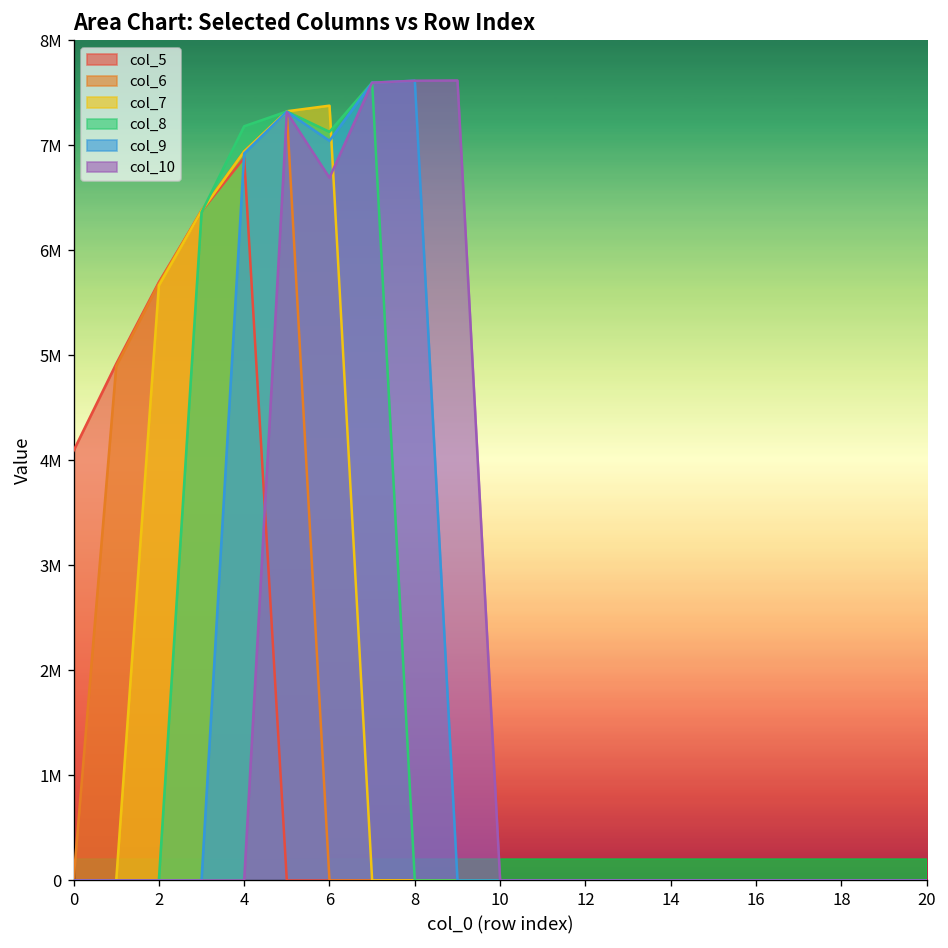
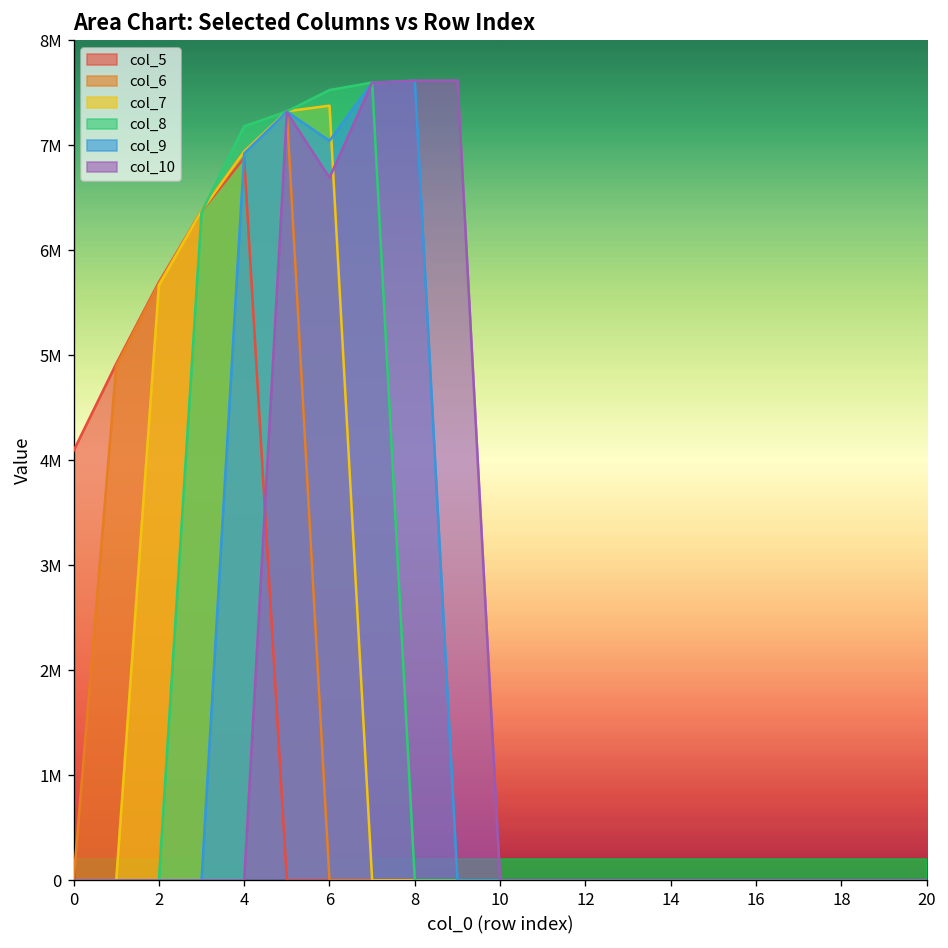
col_8, 6: 7100000 -> 7500000
